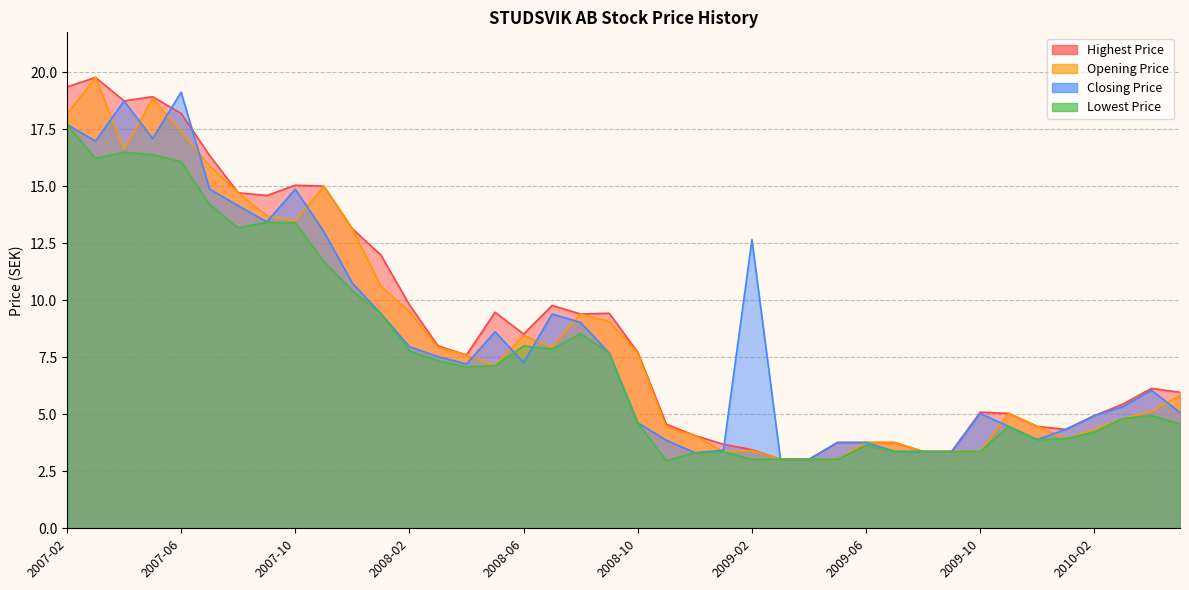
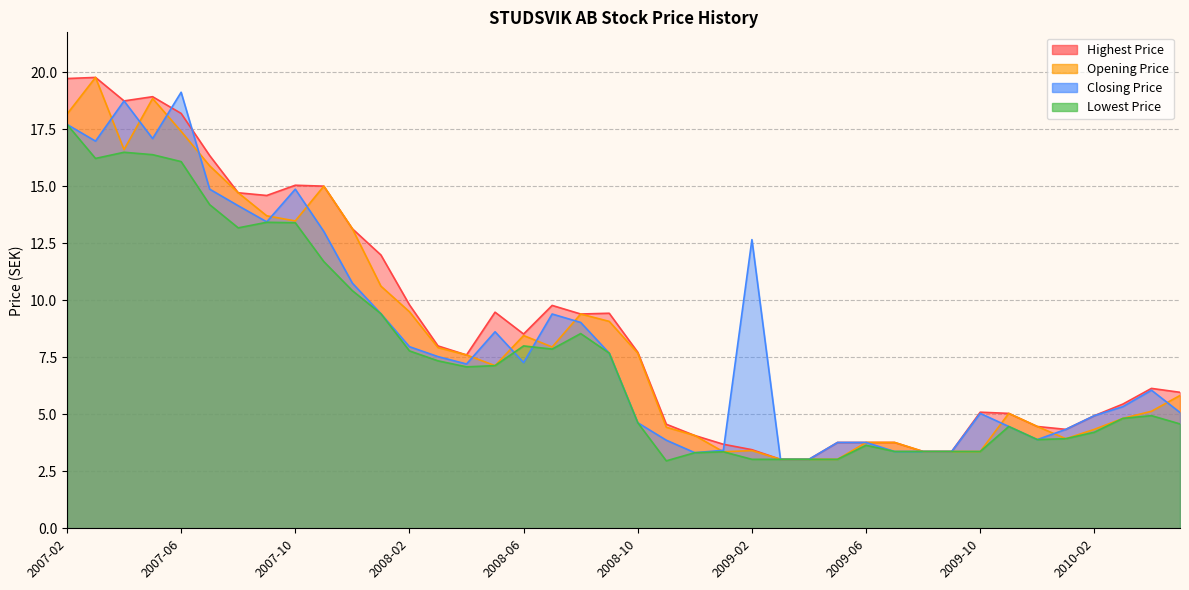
Highest Price, 2007-02: 19.4 -> 19.7
